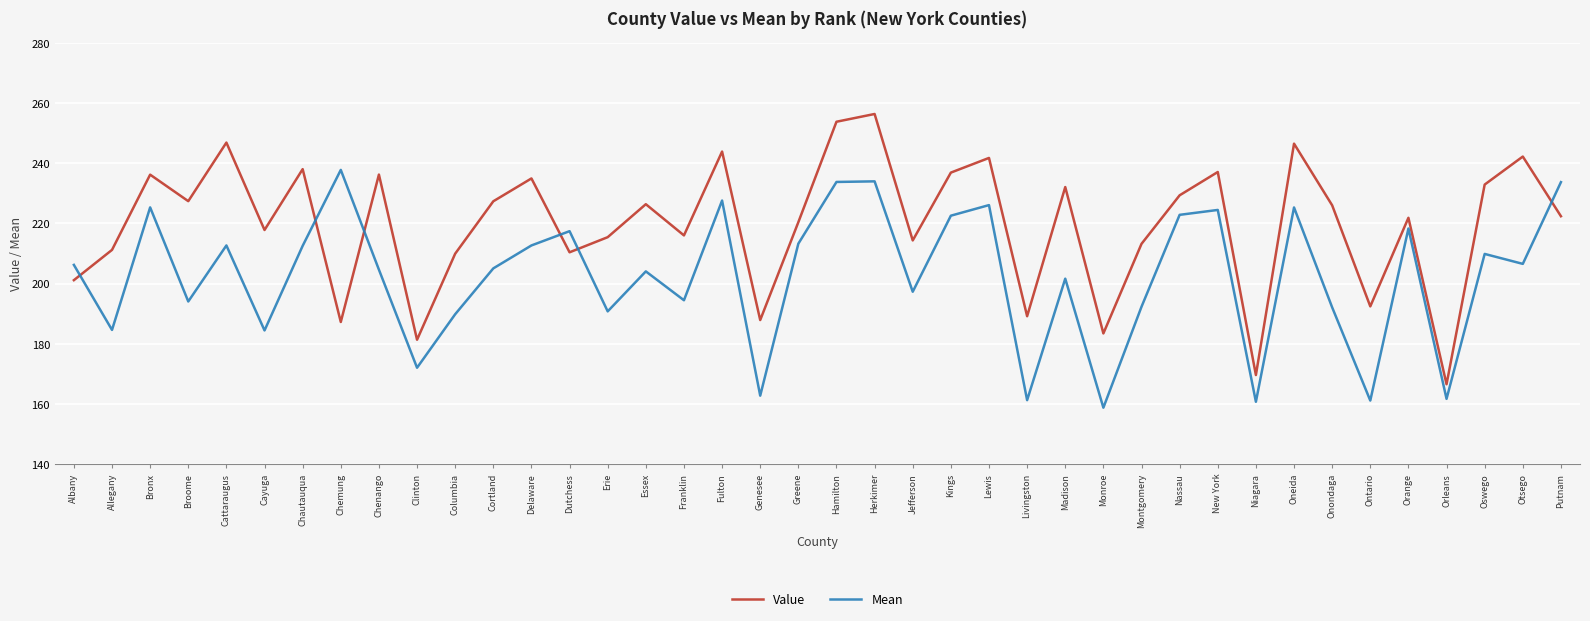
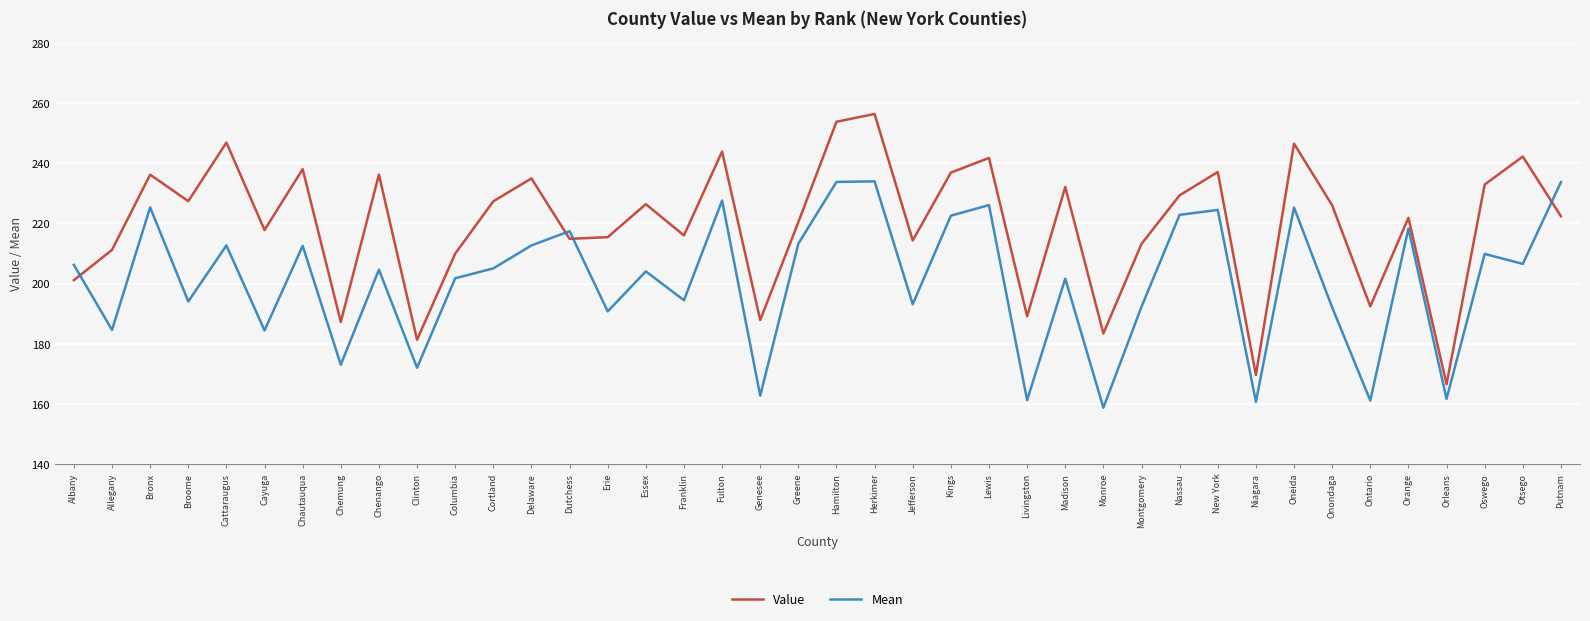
Mean, Chemung: 238 -> 173
Mean, Columbia: 190 -> 202
Value, Dutchess: 210 -> 215
Mean, Jefferson: 197 -> 193
